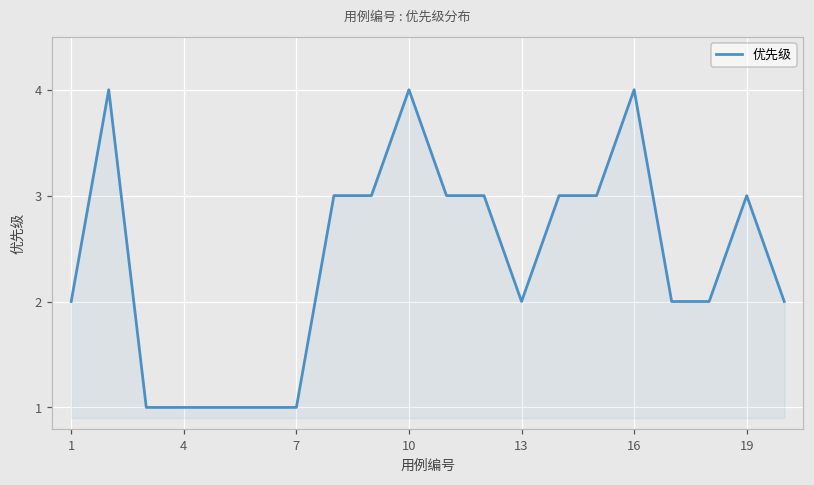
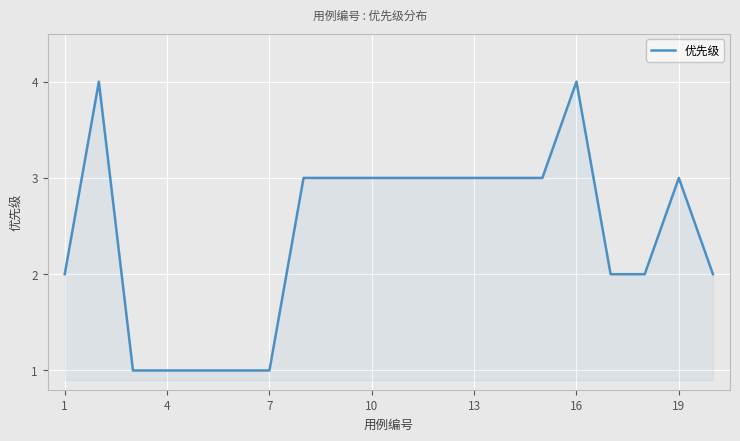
10: 4 -> 3
13: 2 -> 3
